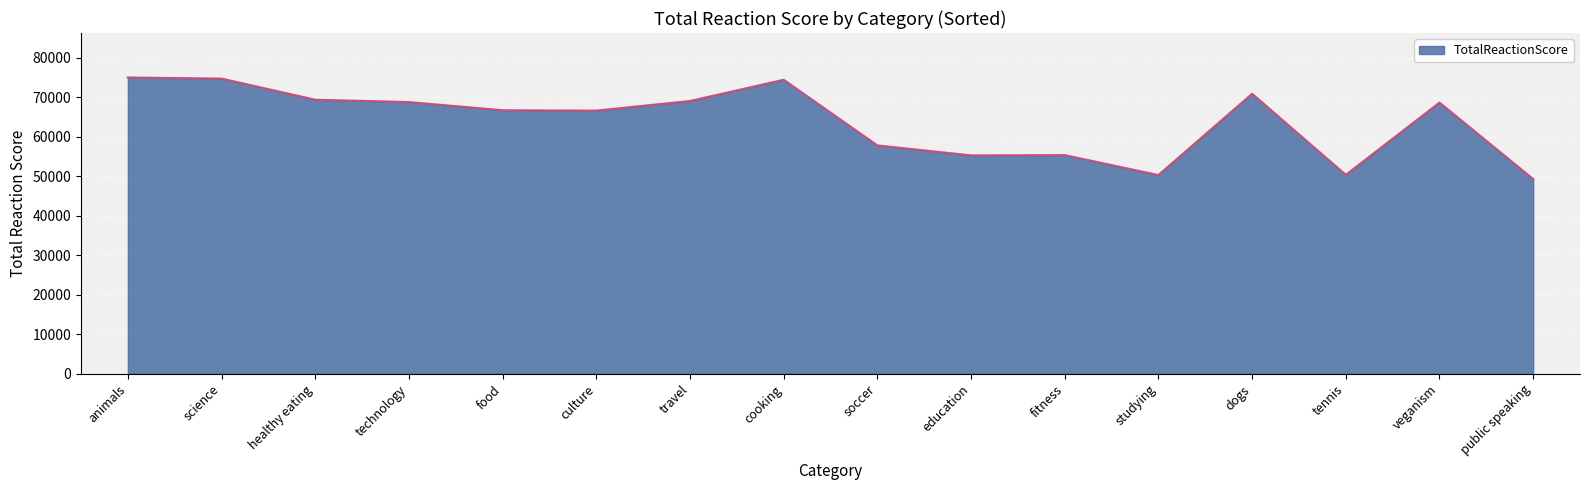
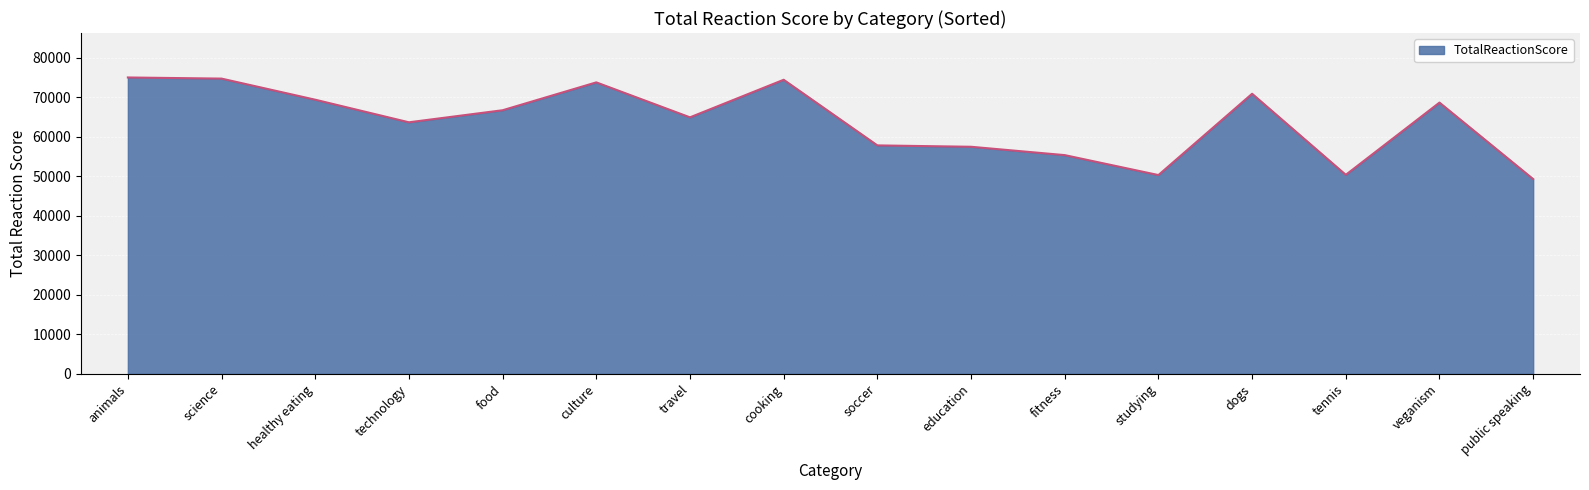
technology: 69000 -> 64000
culture: 67000 -> 74000
travel: 69000 -> 65000
education: 55000 -> 57000
